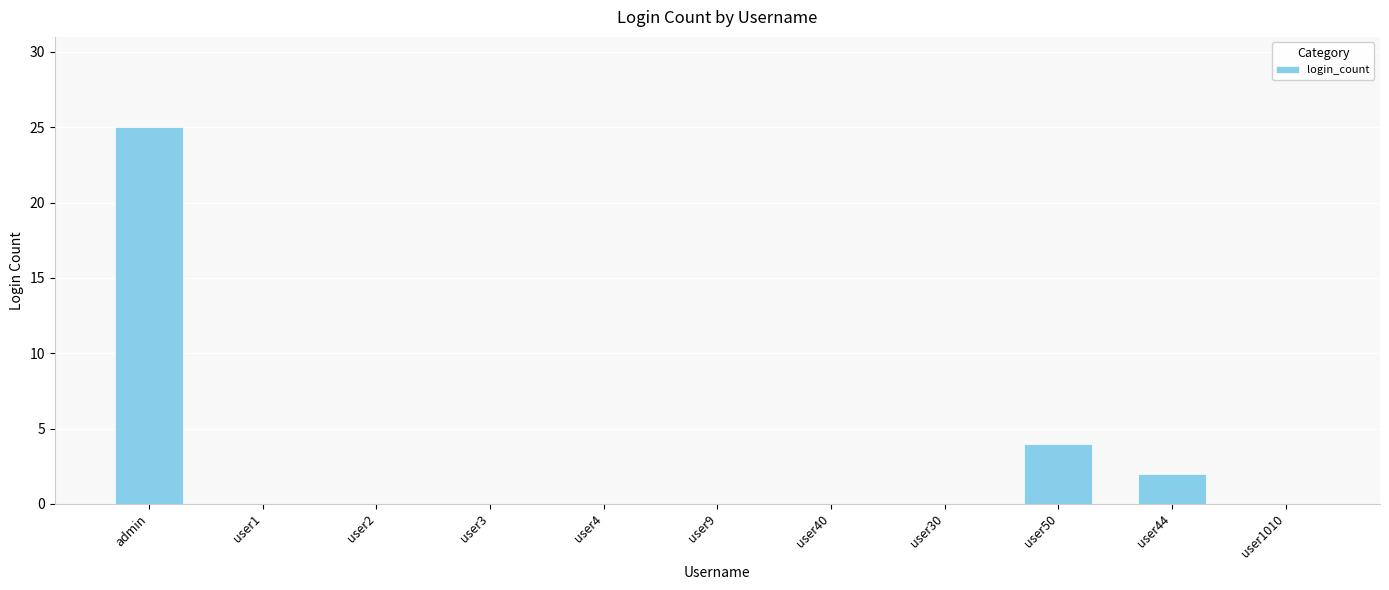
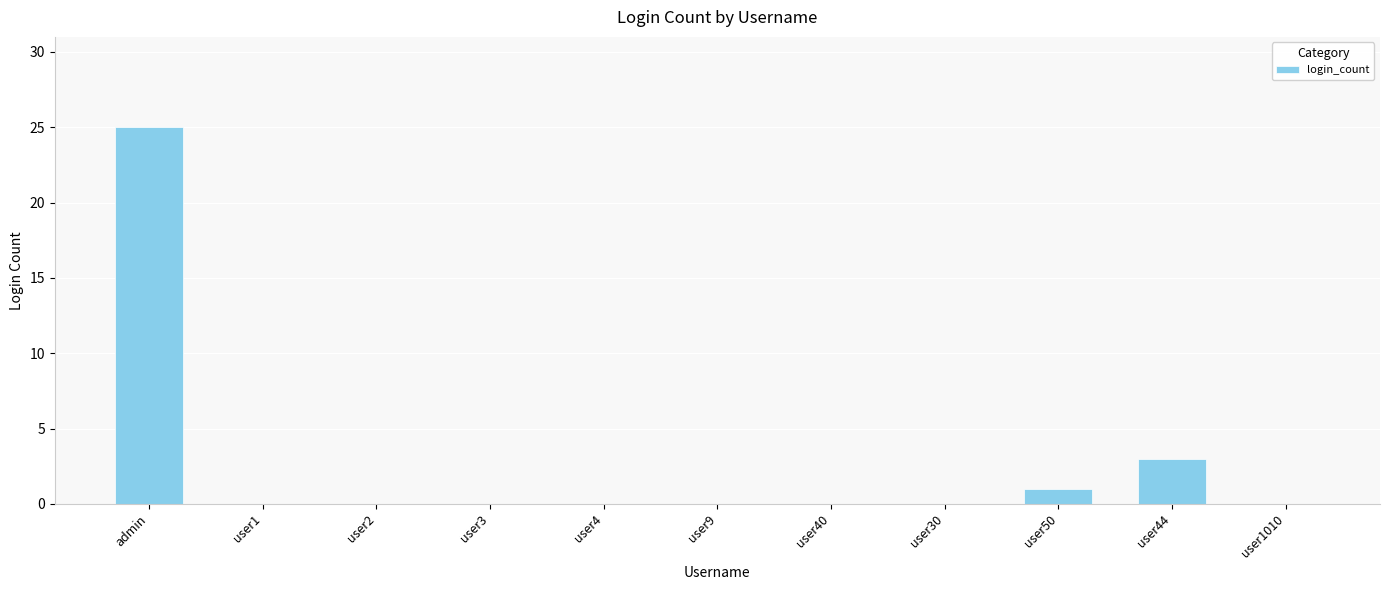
user50: 4 -> 1
user44: 2 -> 3
